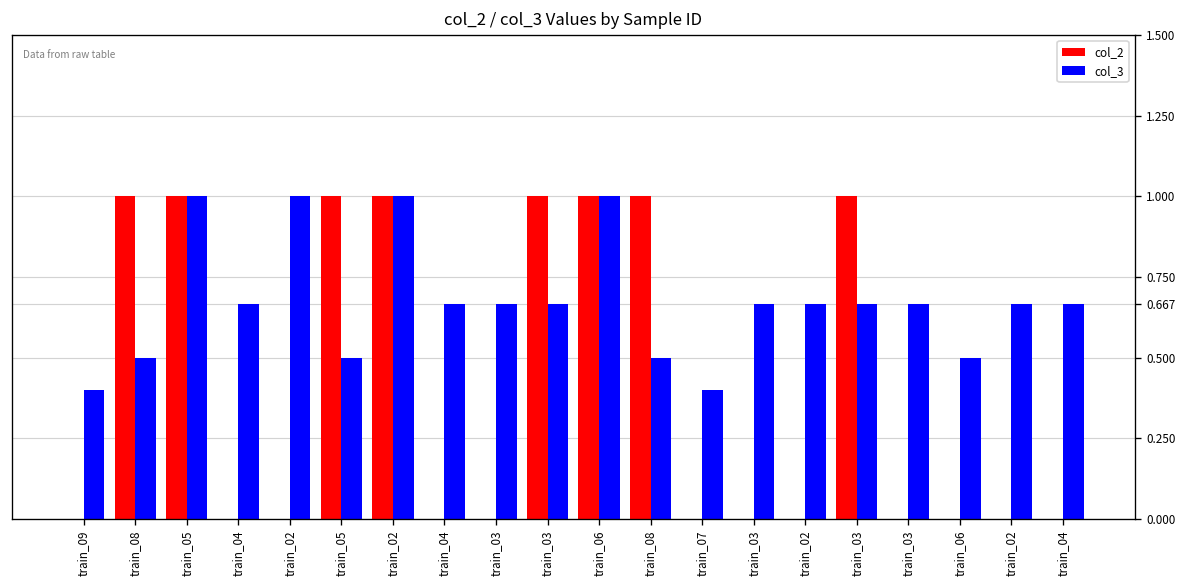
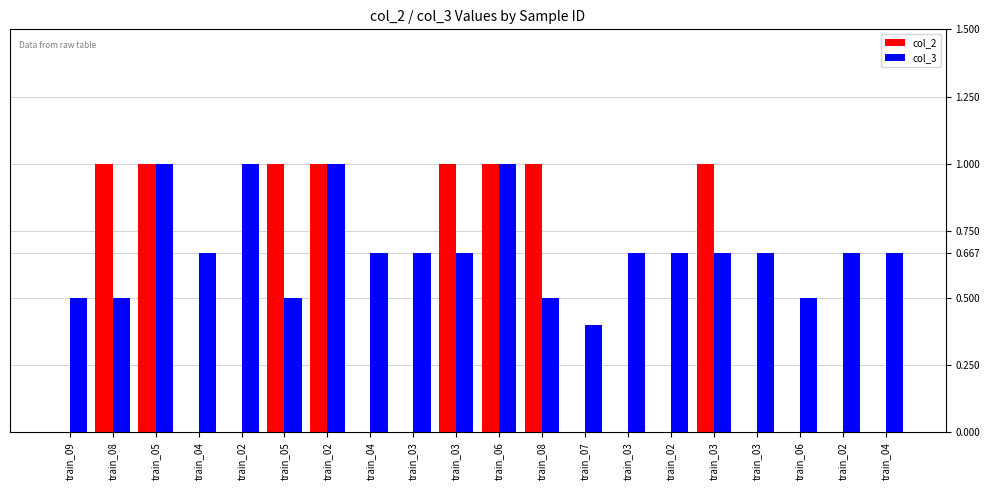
col_3, train_09: 0.4 -> 0.5
